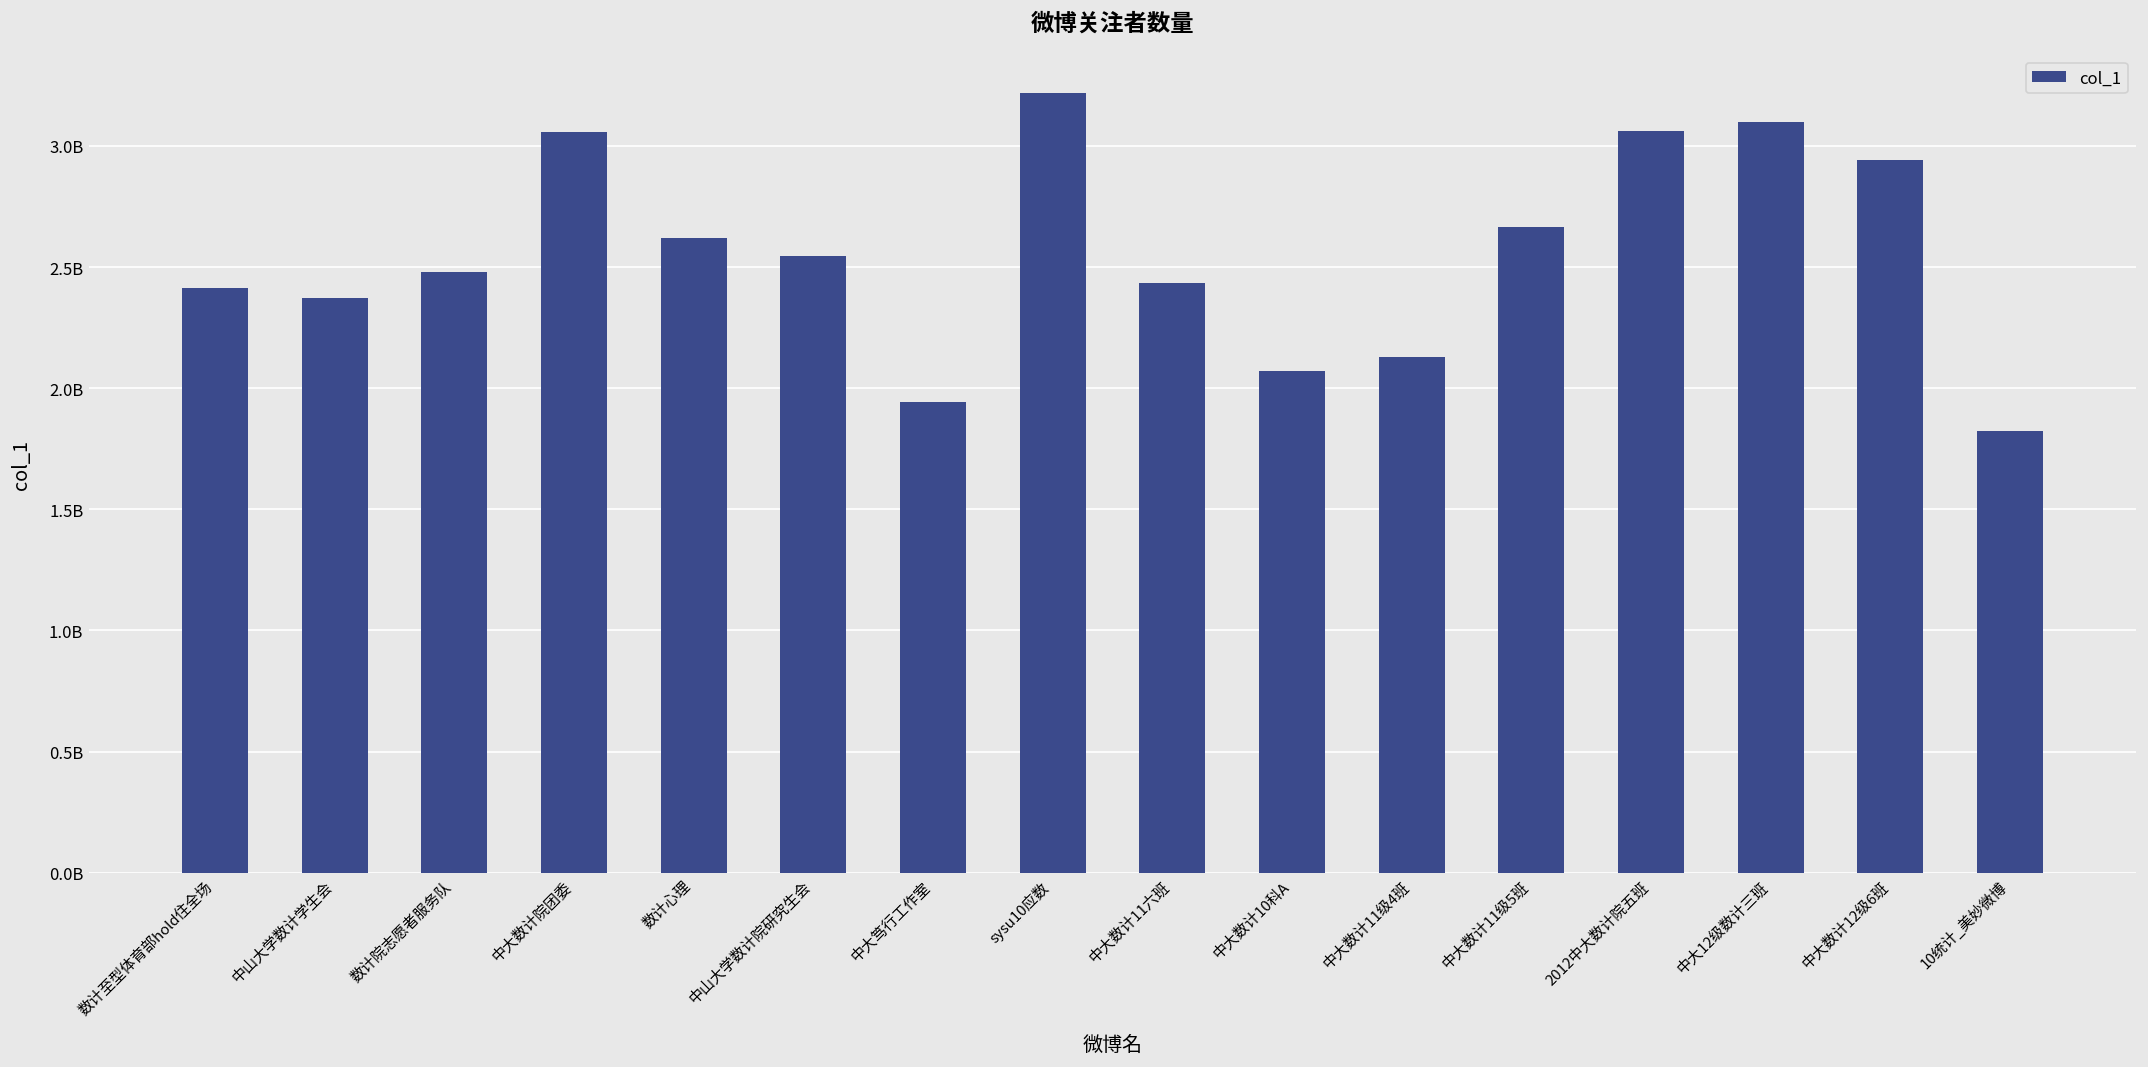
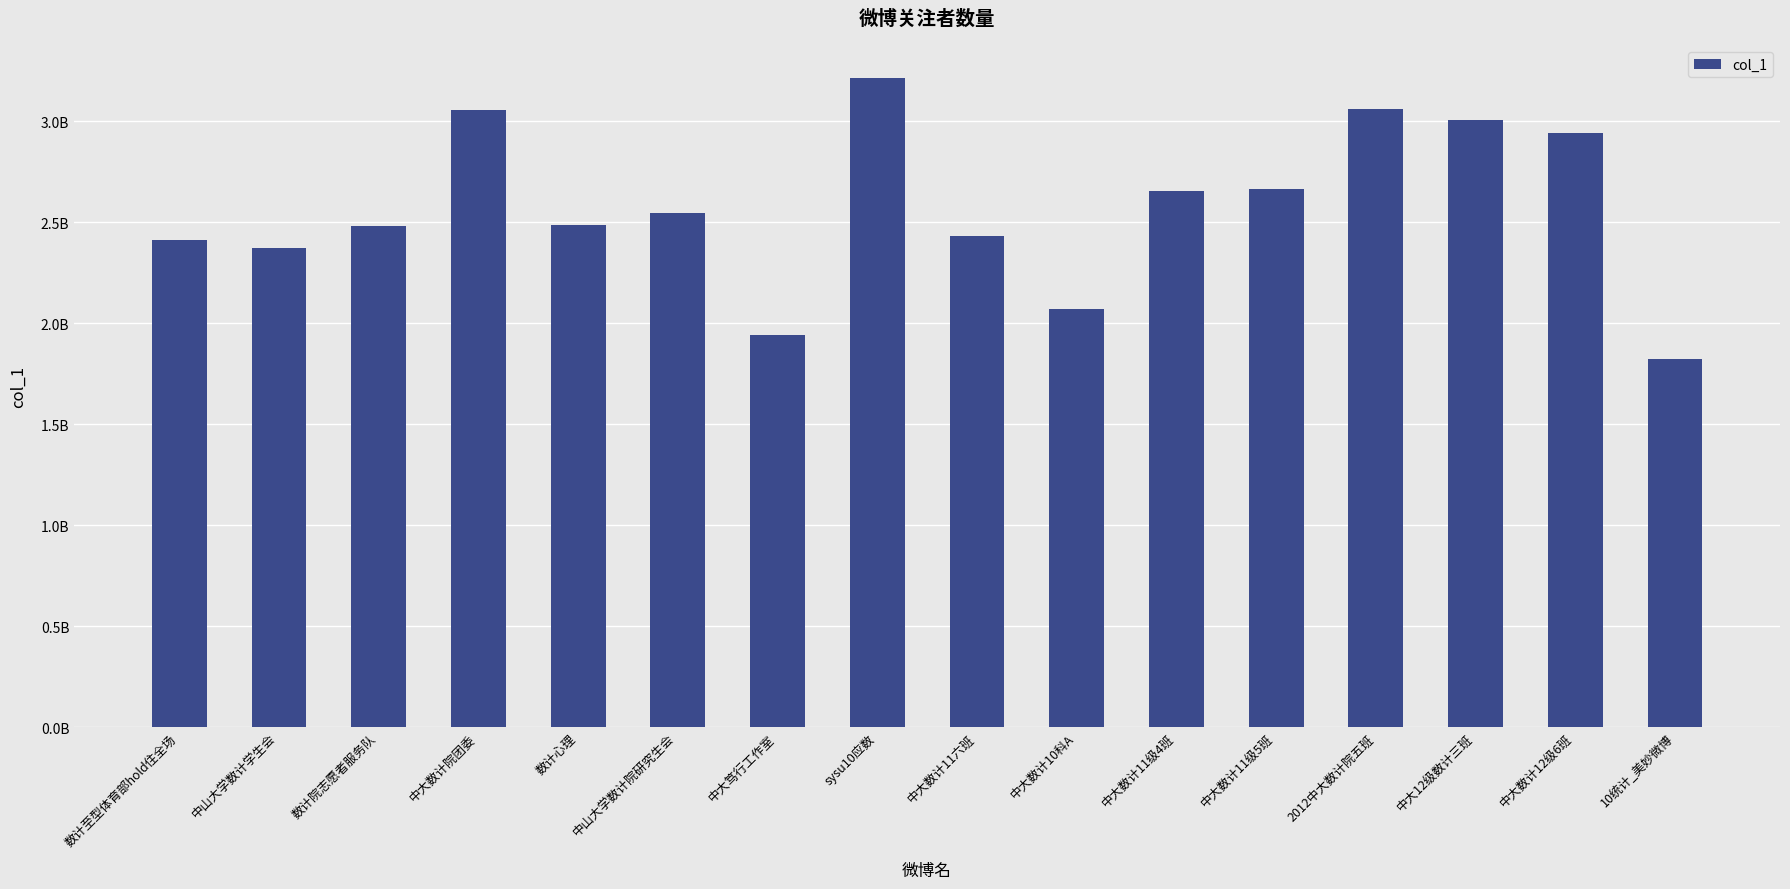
数计心理: 2620000000 -> 2490000000
中大数计11级4班: 2130000000 -> 2650000000
中大12级数计三班: 3100000000 -> 3010000000
